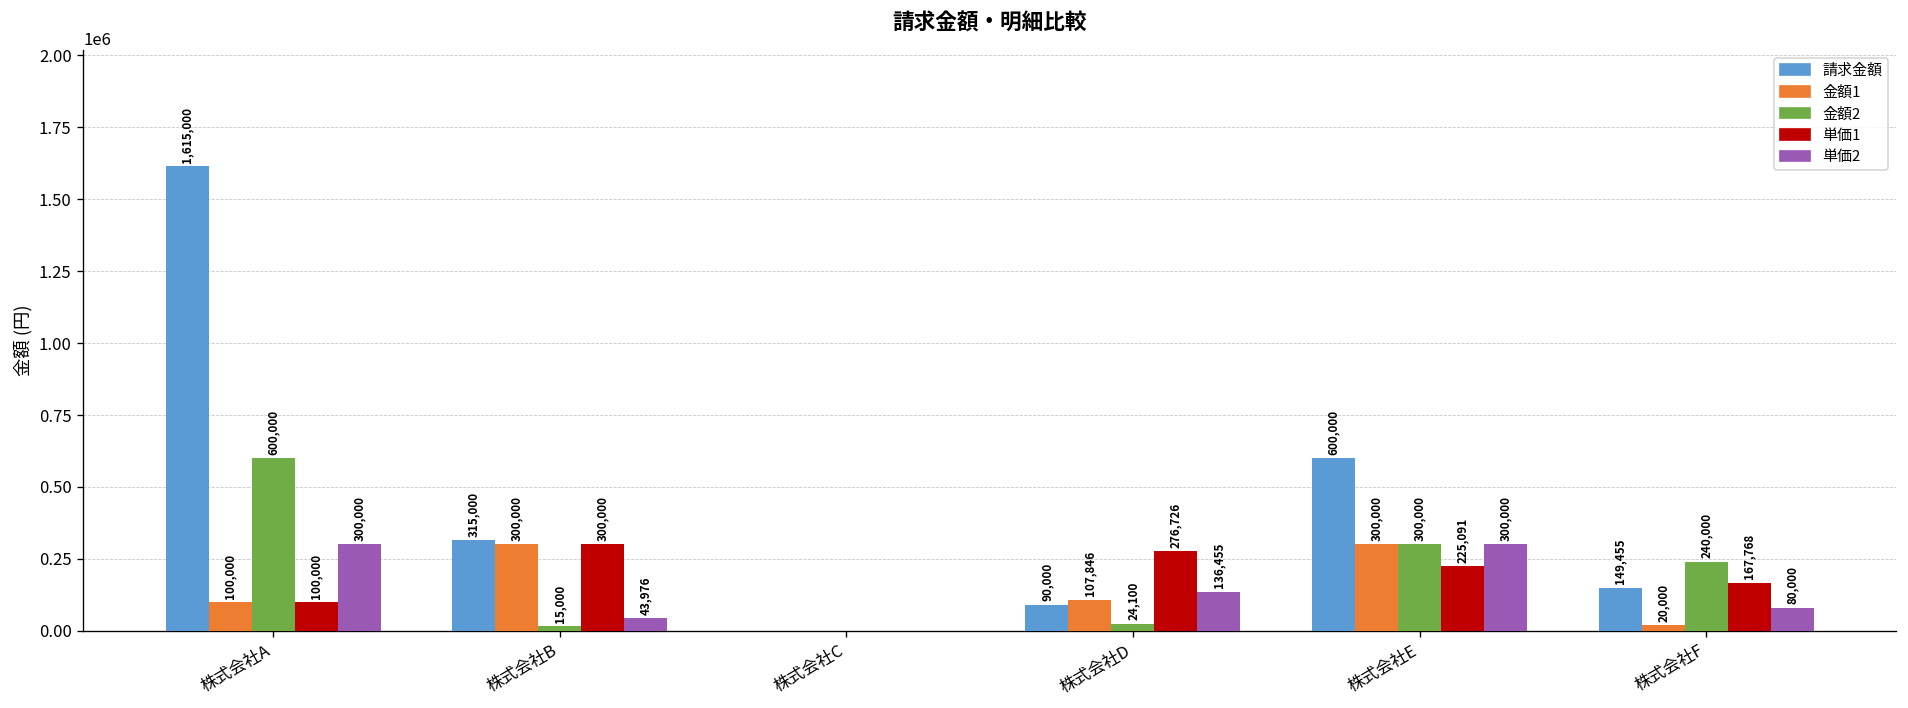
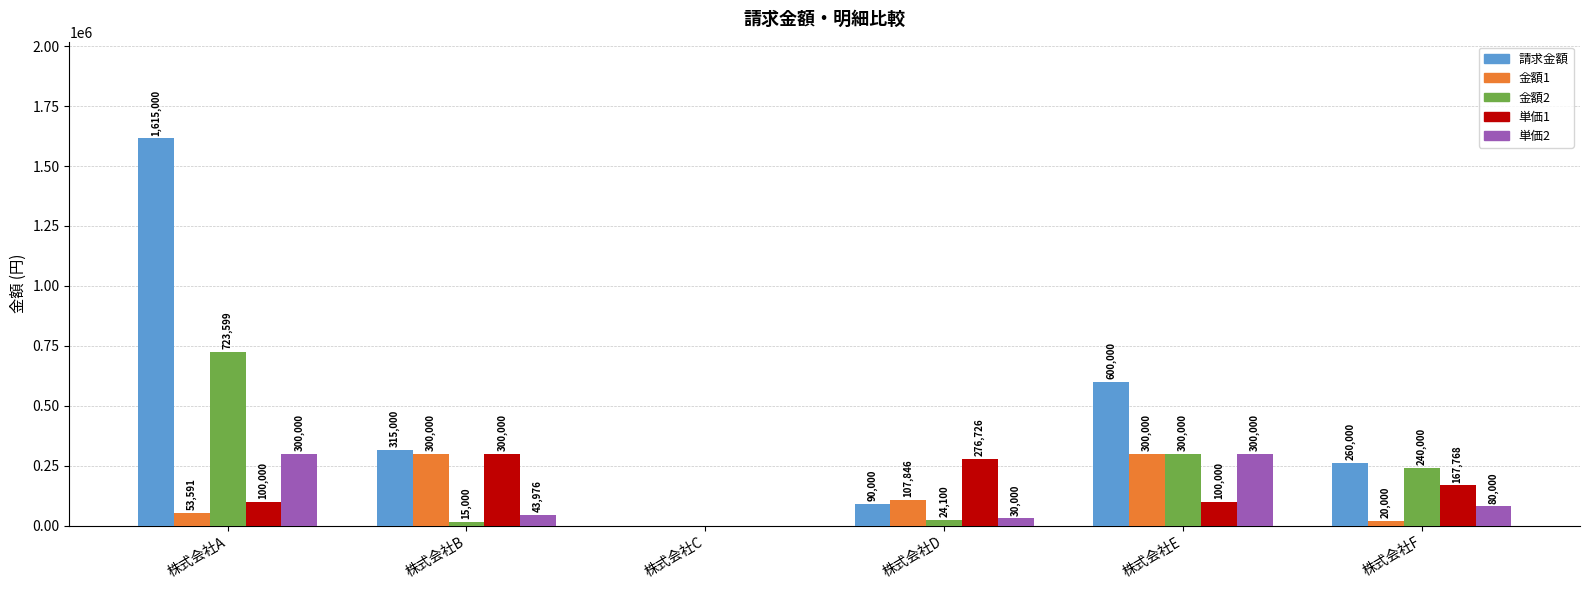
金額1, 株式会社A: 100,000 -> 53,591
金額2, 株式会社A: 600,000 -> 723,599
単価2, 株式会社D: 136,455 -> 30,000
単価1, 株式会社E: 225,091 -> 100,000
請求金額, 株式会社F: 149,455 -> 260,000
